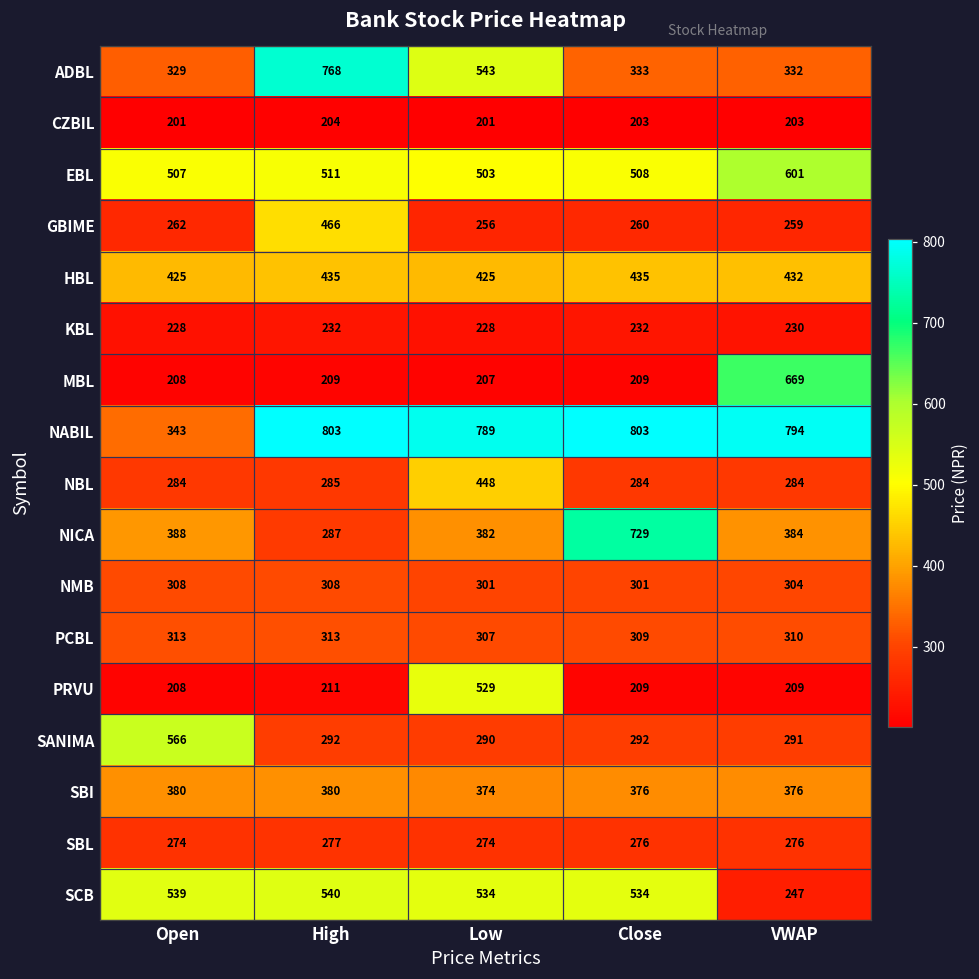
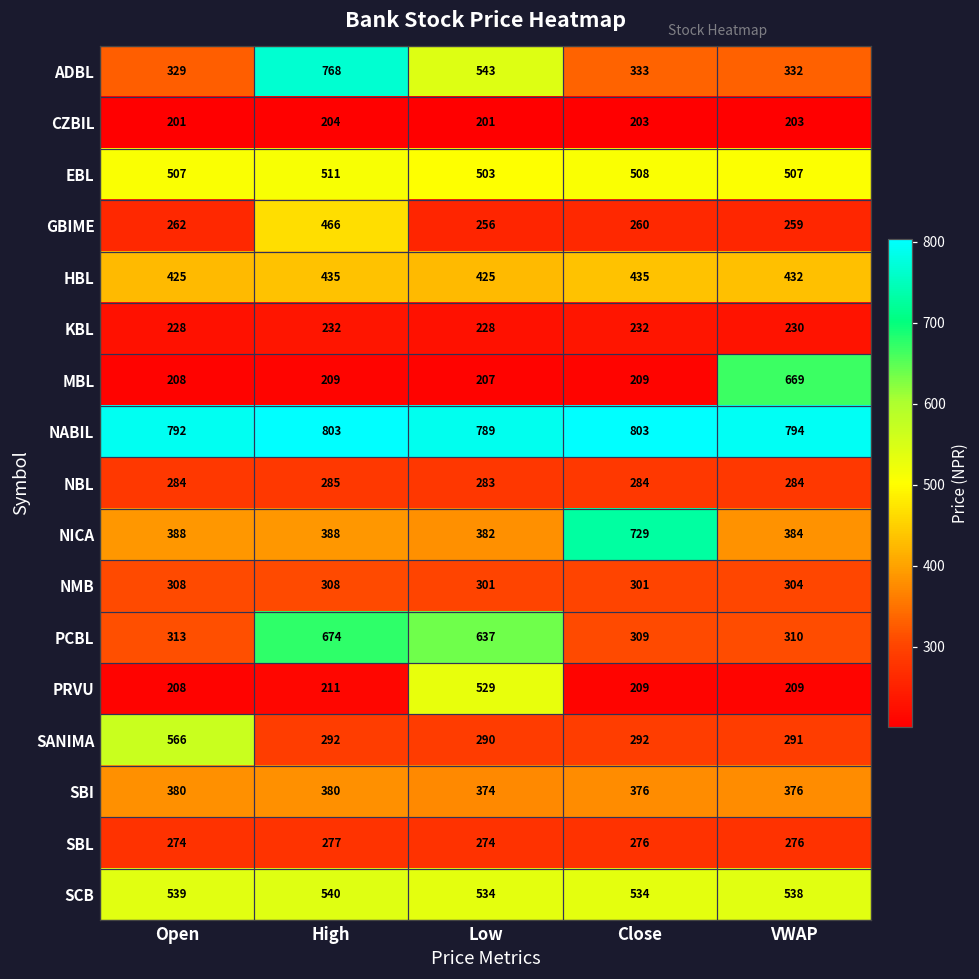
EBL, VWAP: 601 -> 507
NABIL, Open: 343 -> 792
NBL, Low: 448 -> 283
NICA, High: 287 -> 388
PCBL, High: 313 -> 674
PCBL, Low: 307 -> 637
SCB, VWAP: 247 -> 538
